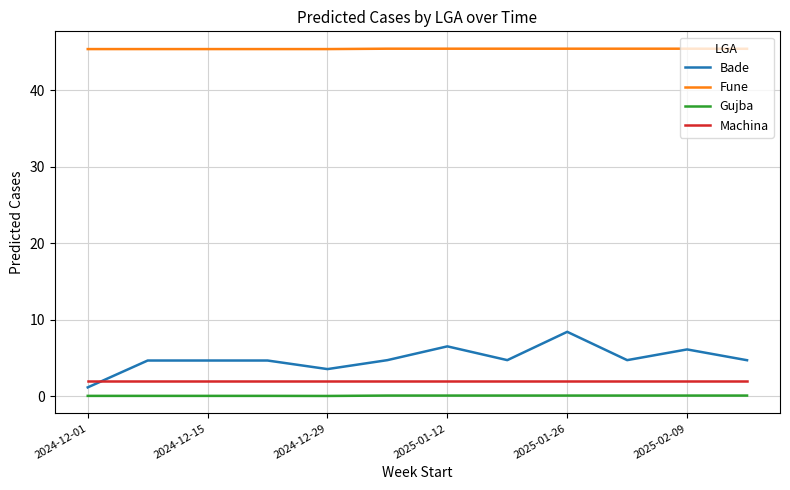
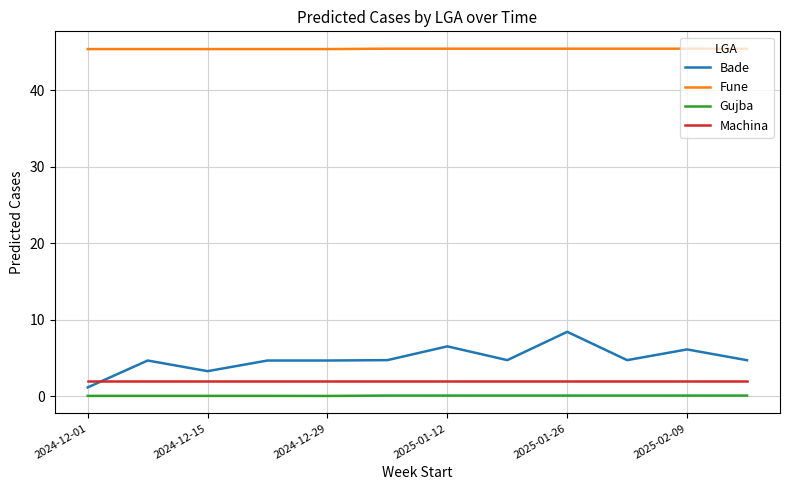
Bade, 2024-12-15: 5 -> 3
Bade, 2024-12-29: 4 -> 5
